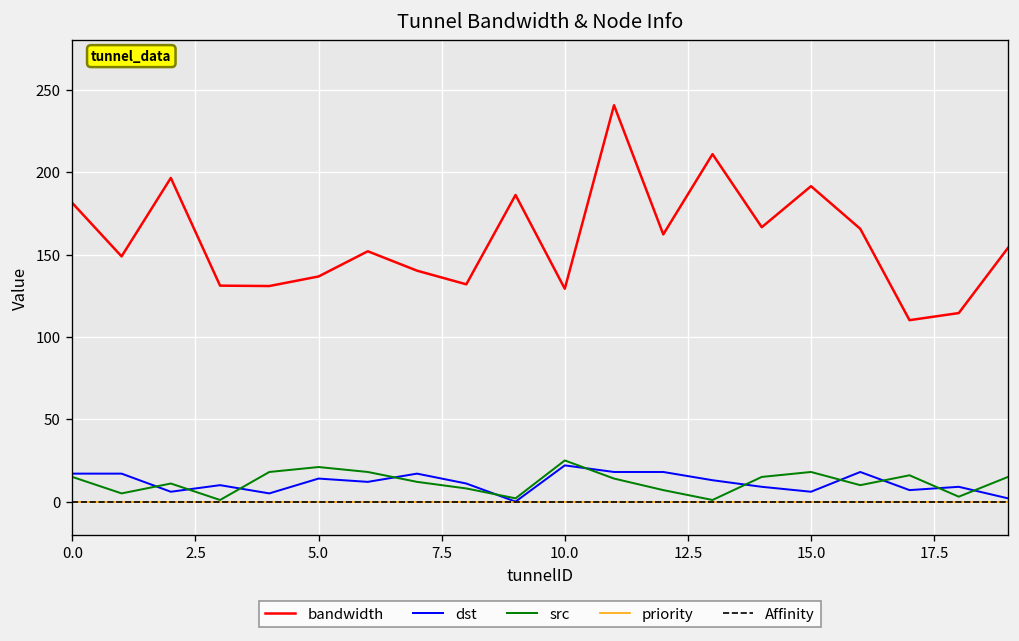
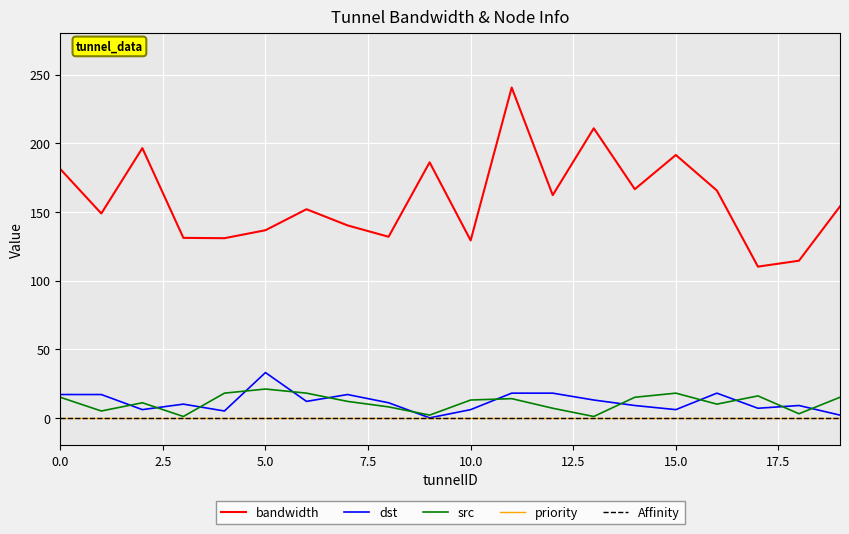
dst, 5.0: 14 -> 33
dst, 10.0: 22 -> 6
src, 10.0: 25 -> 13
